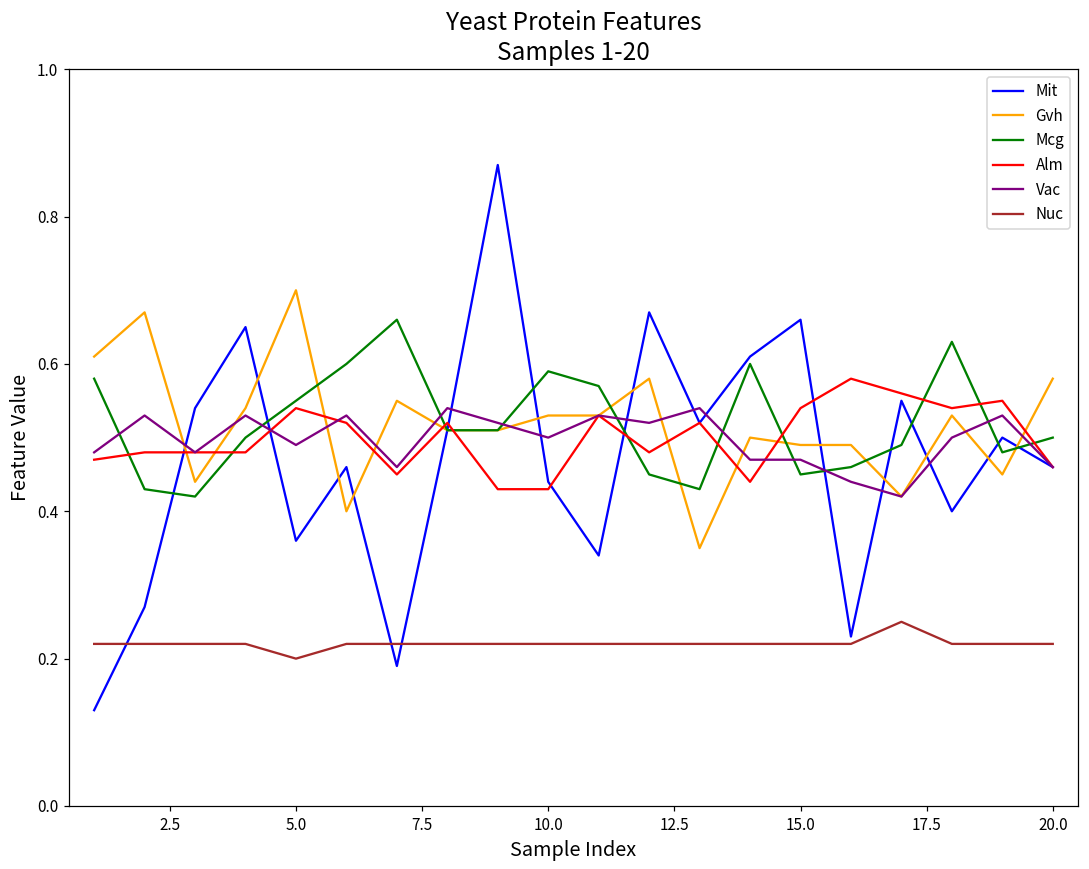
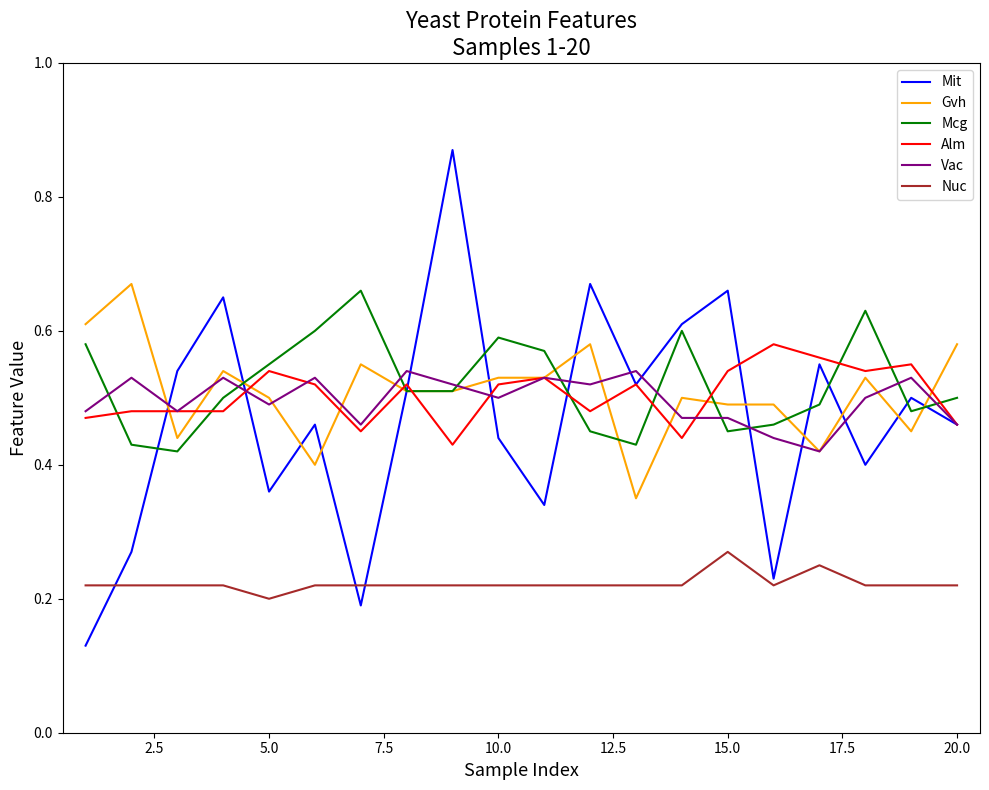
Gvh, 5.0: 0.7 -> 0.5
Alm, 10.0: 0.43 -> 0.52
Nuc, 15.0: 0.22 -> 0.27
